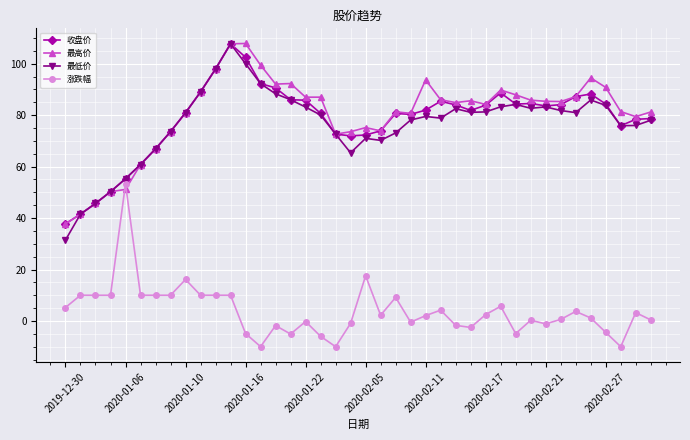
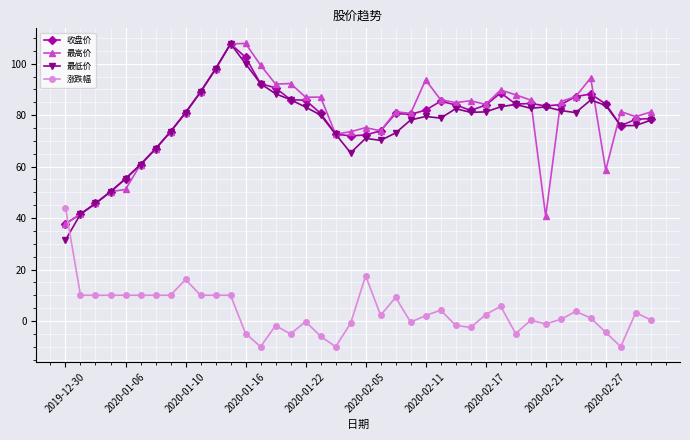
涨跌幅, 2019-12-30: 5 -> 44
涨跌幅, 2020-01-06: 53 -> 10
最高价, 2020-02-21: 85 -> 41
最高价, 2020-02-27: 91 -> 59
